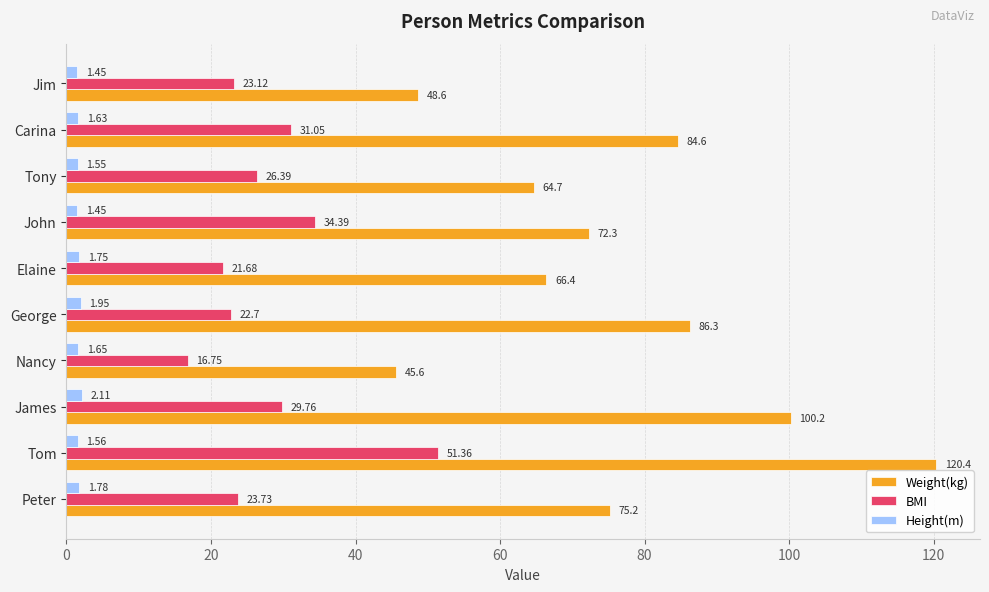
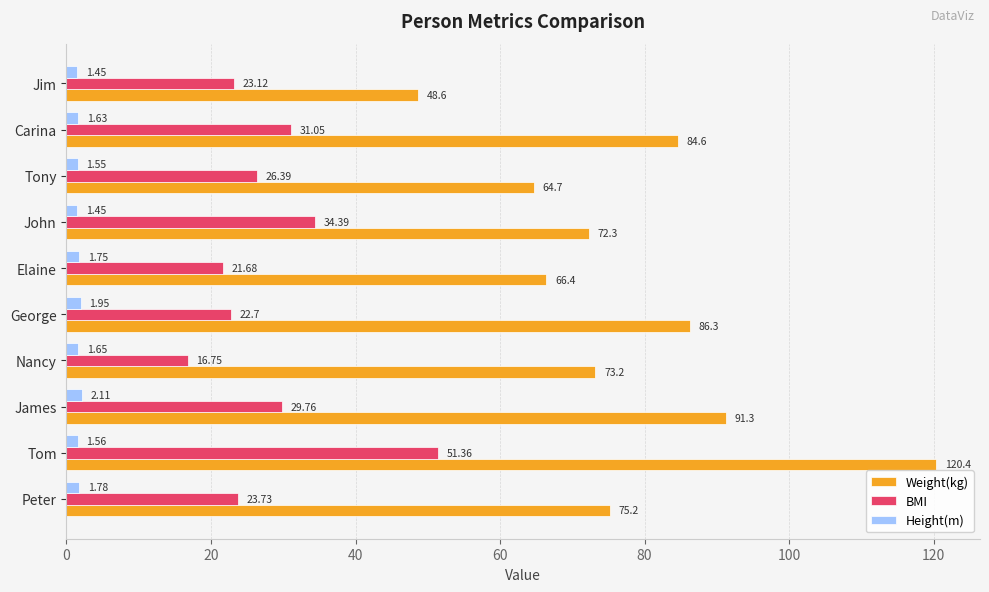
Weight(kg), Nancy: 45.6 -> 73.2
Weight(kg), James: 100.2 -> 91.3
